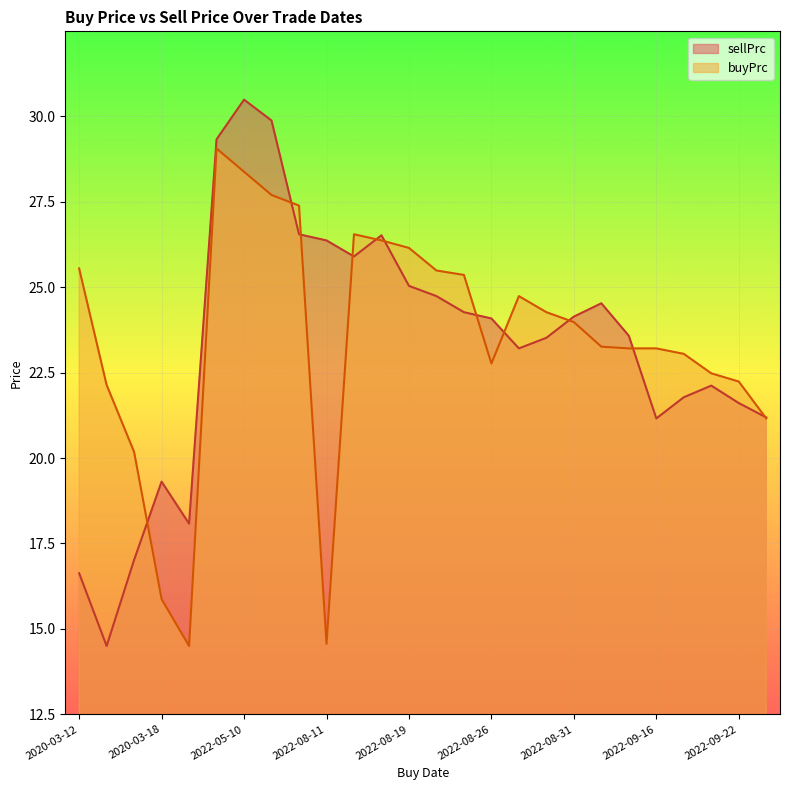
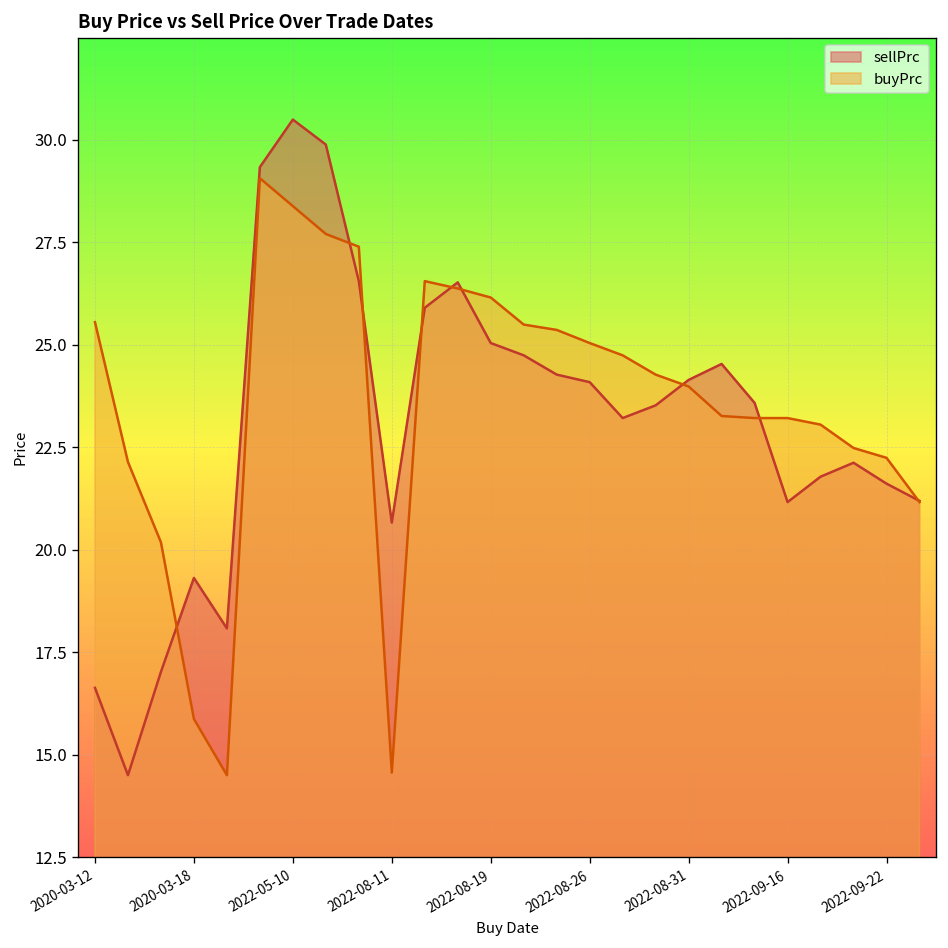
sellPrc, 2022-08-11: 26.4 -> 20.7
buyPrc, 2022-08-26: 22.8 -> 25.0
